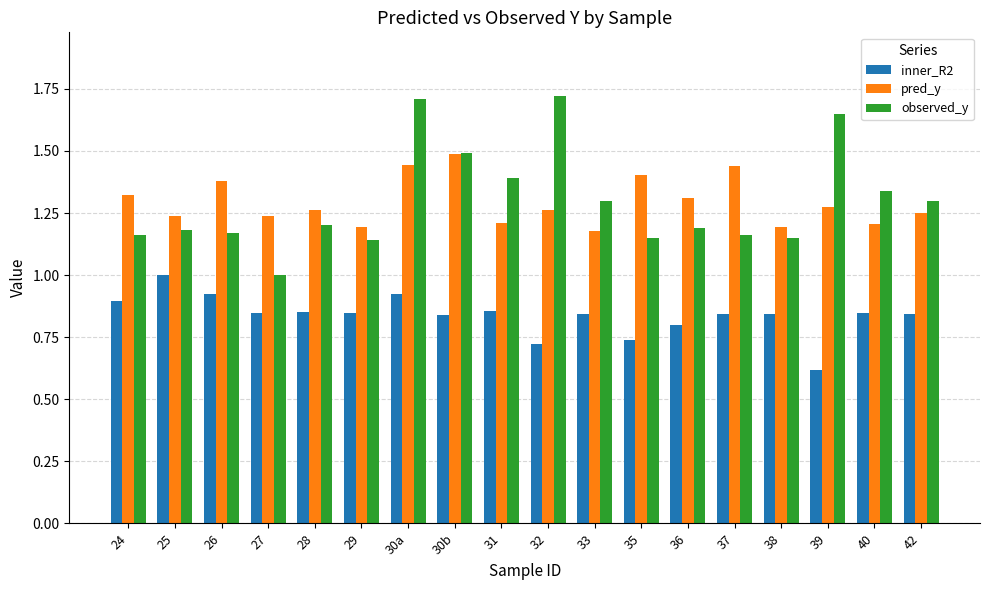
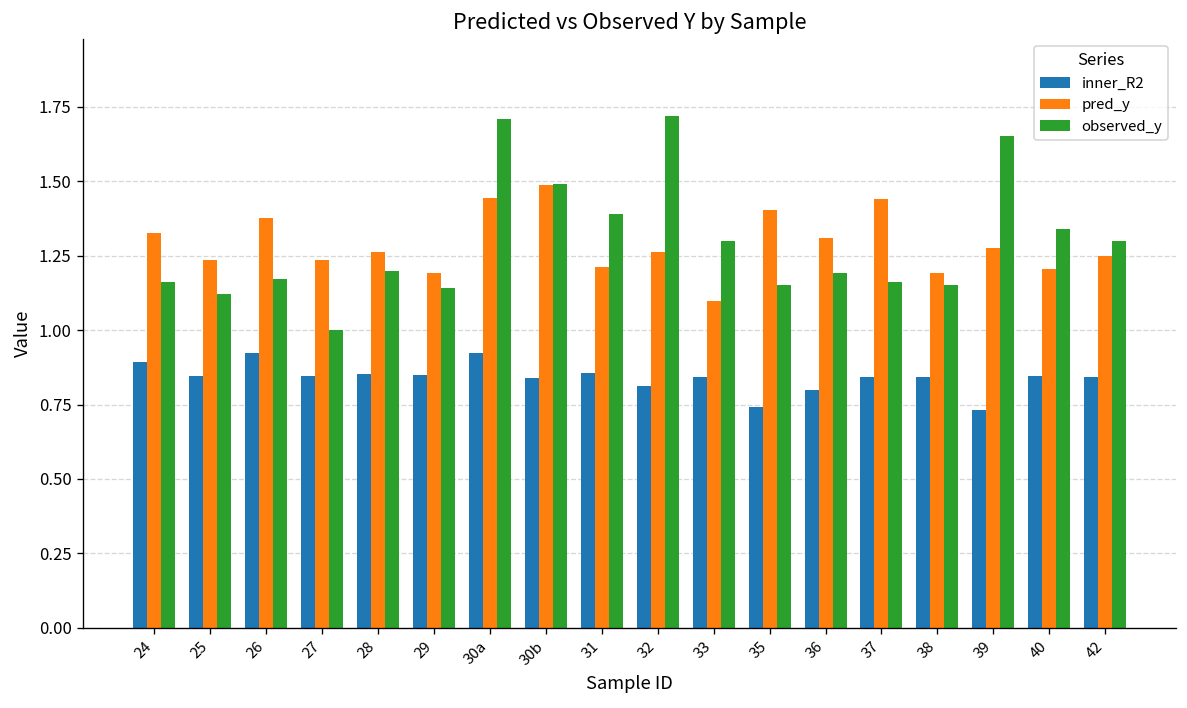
inner_R2, 25: 1.00 -> 0.85
observed_y, 25: 1.18 -> 1.12
inner_R2, 32: 0.72 -> 0.81
pred_y, 33: 1.18 -> 1.10
inner_R2, 39: 0.62 -> 0.73
